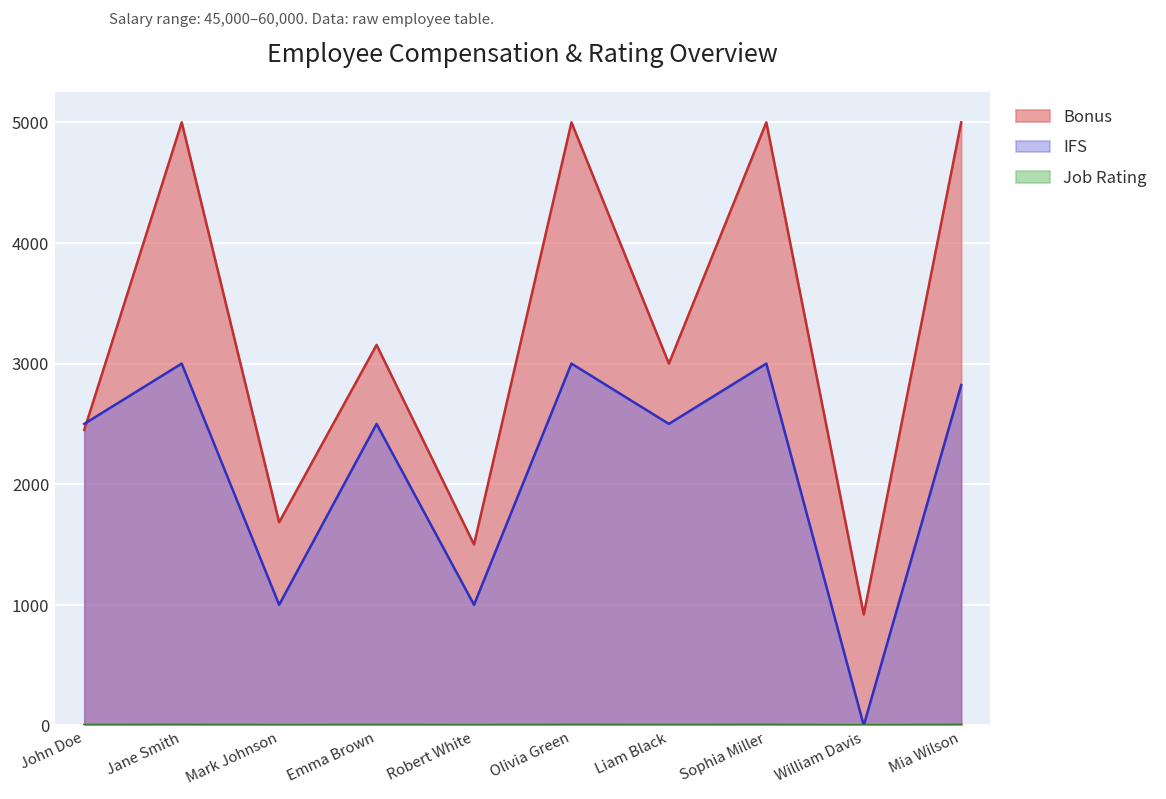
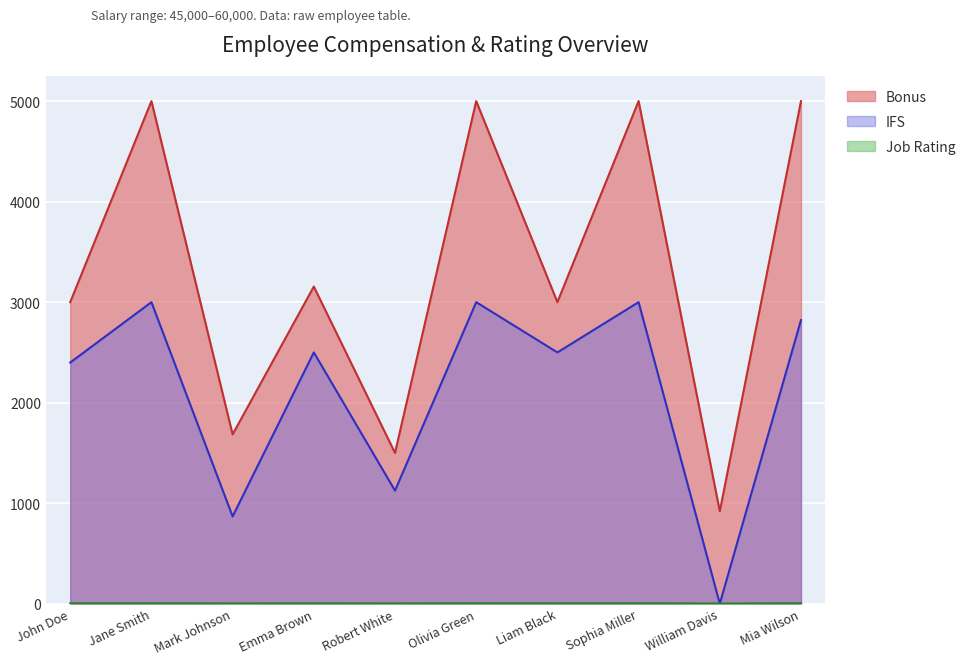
Bonus, John Doe: 2450 -> 3000
IFS, John Doe: 2500 -> 2400
IFS, Mark Johnson: 1000 -> 870
IFS, Robert White: 1000 -> 1130
